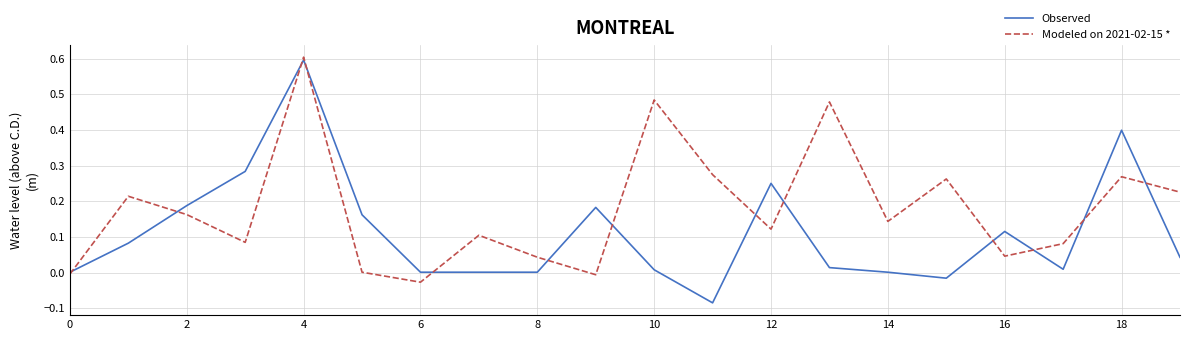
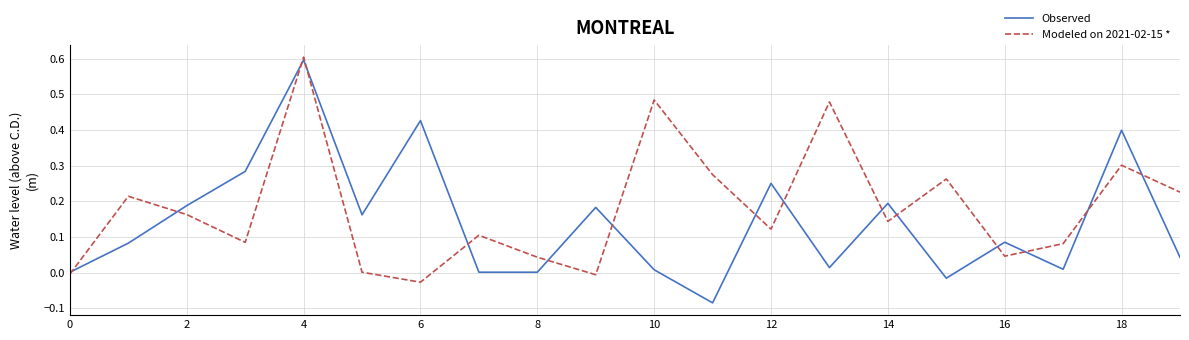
Observed, 6: 0.00 -> 0.43
Observed, 14: 0.00 -> 0.19
Observed, 16: 0.12 -> 0.09
Modeled on 2021-02-15 *, 18: 0.27 -> 0.30
